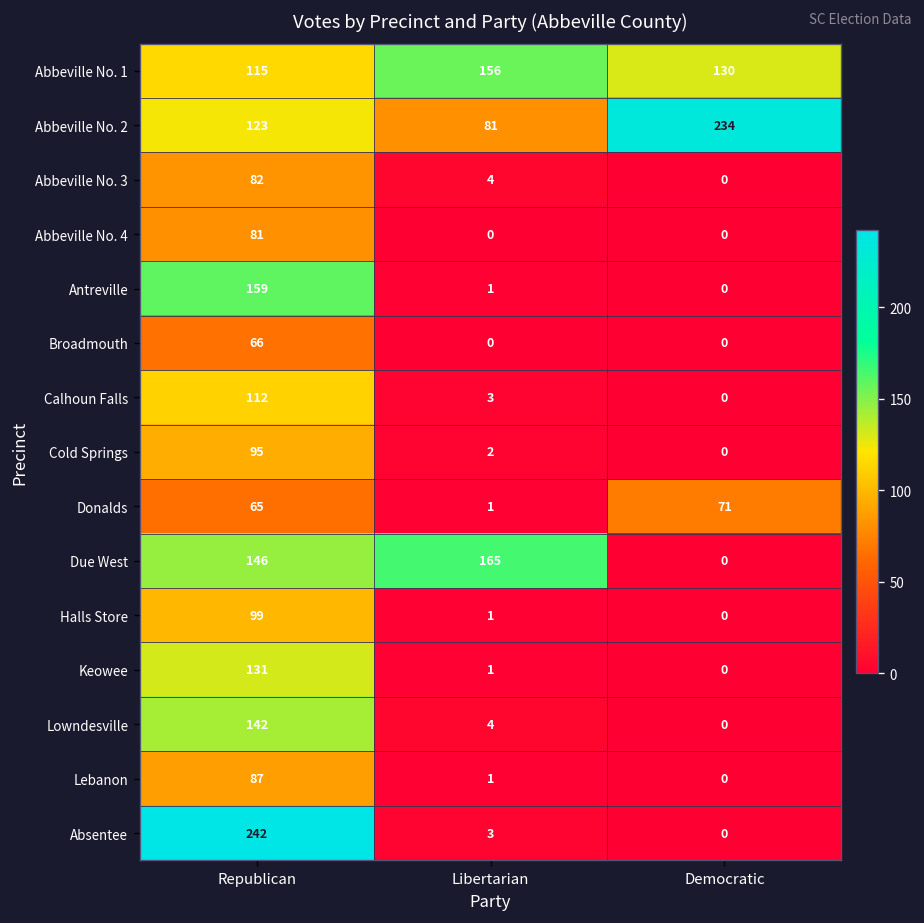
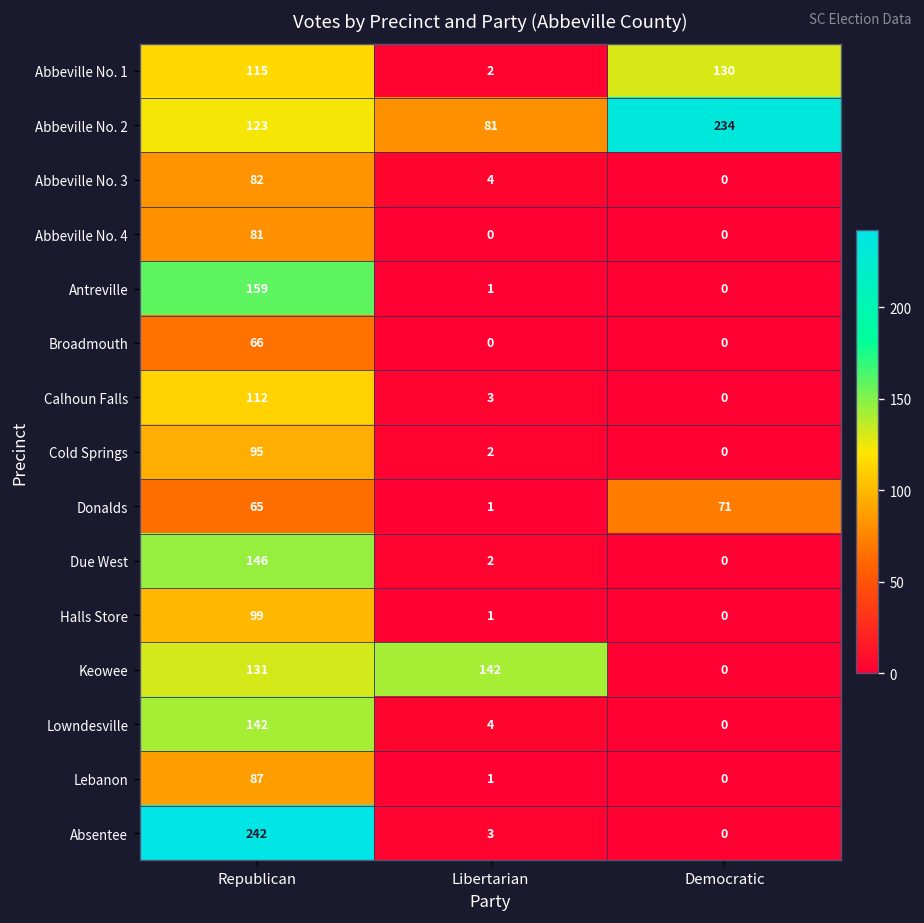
Abbeville No. 1, Libertarian: 156 -> 2
Due West, Libertarian: 165 -> 2
Keowee, Libertarian: 1 -> 142
